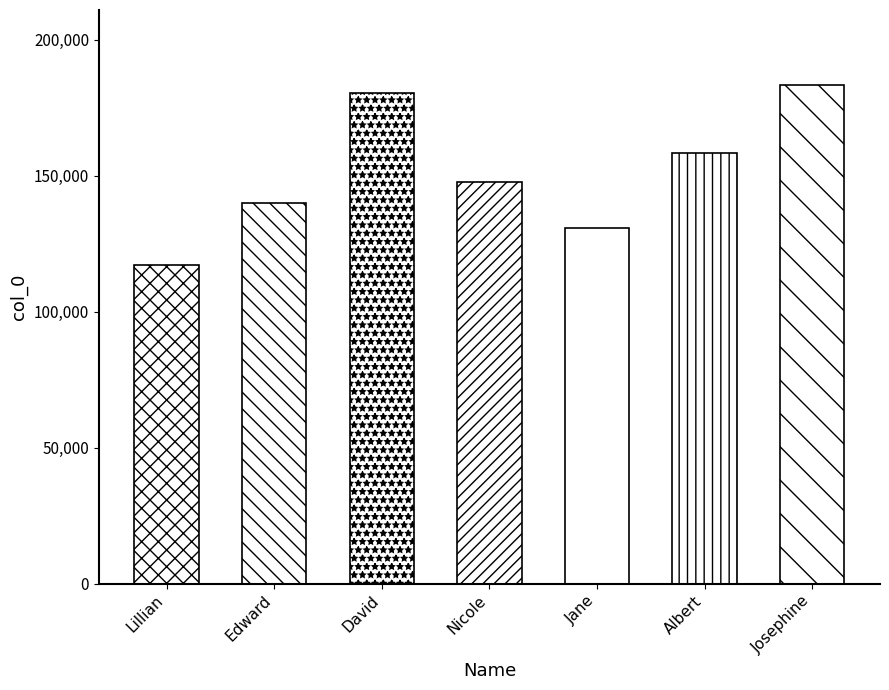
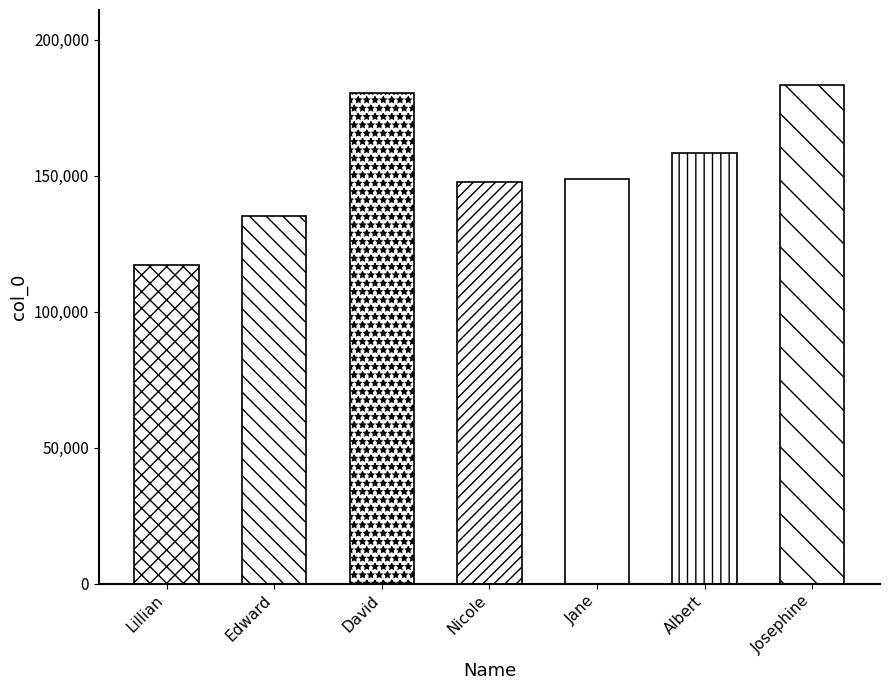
Edward: 140,000 -> 135,000
Jane: 131,000 -> 149,000
